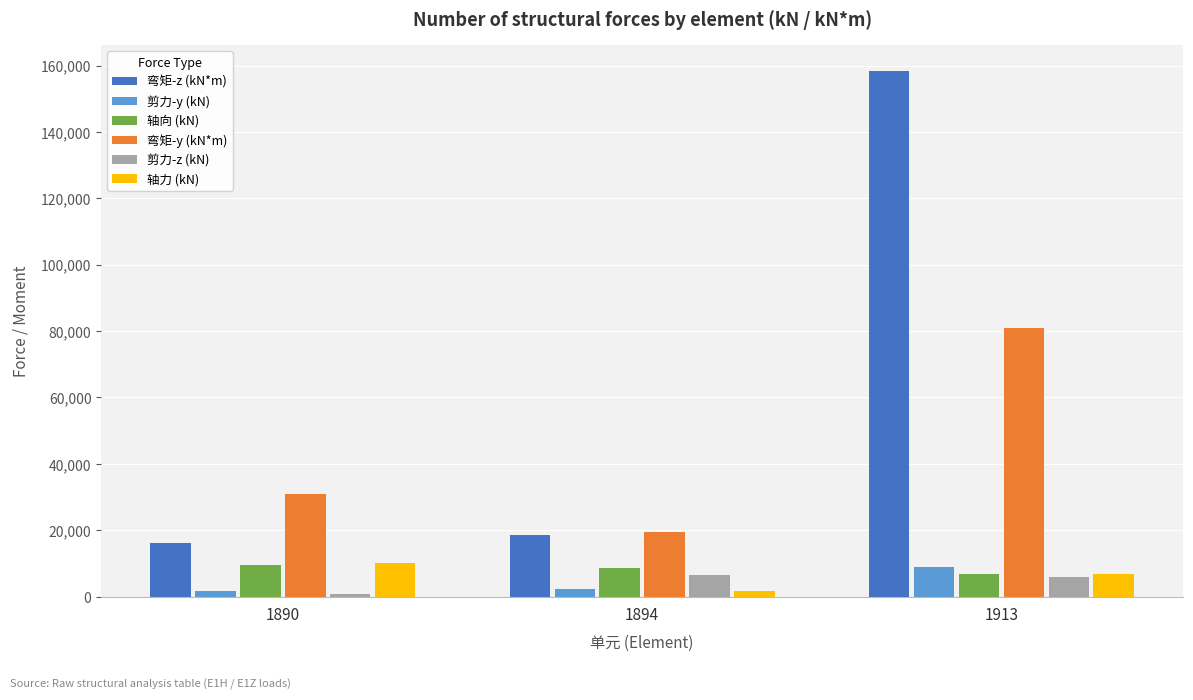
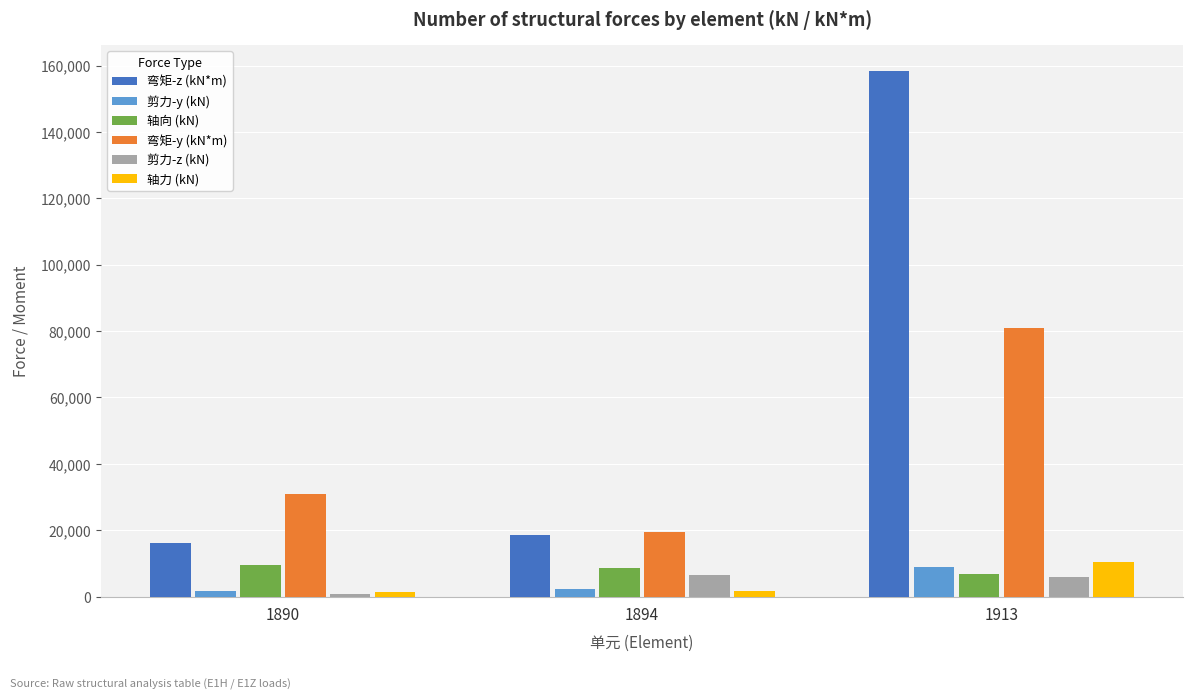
轴力 (kN), 1890: 10,000 -> 1,000
轴力 (kN), 1913: 7,000 -> 10,000
